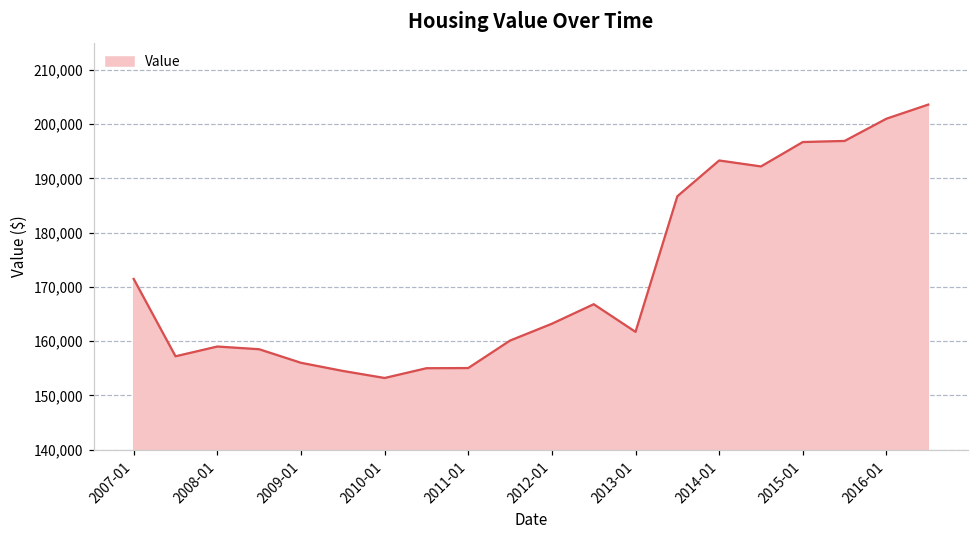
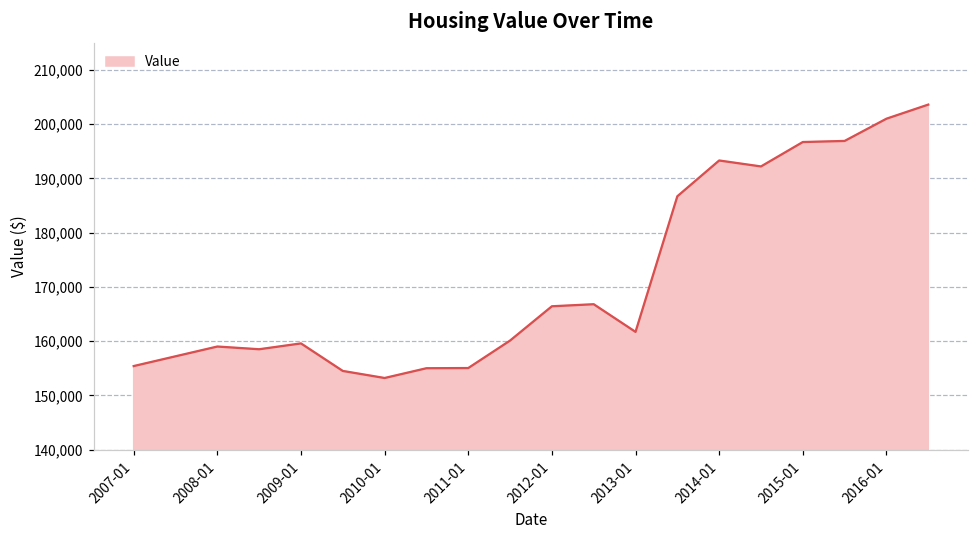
2007-01: 171,000 -> 155,000
2009-01: 156,000 -> 160,000
2012-01: 163,000 -> 166,000
